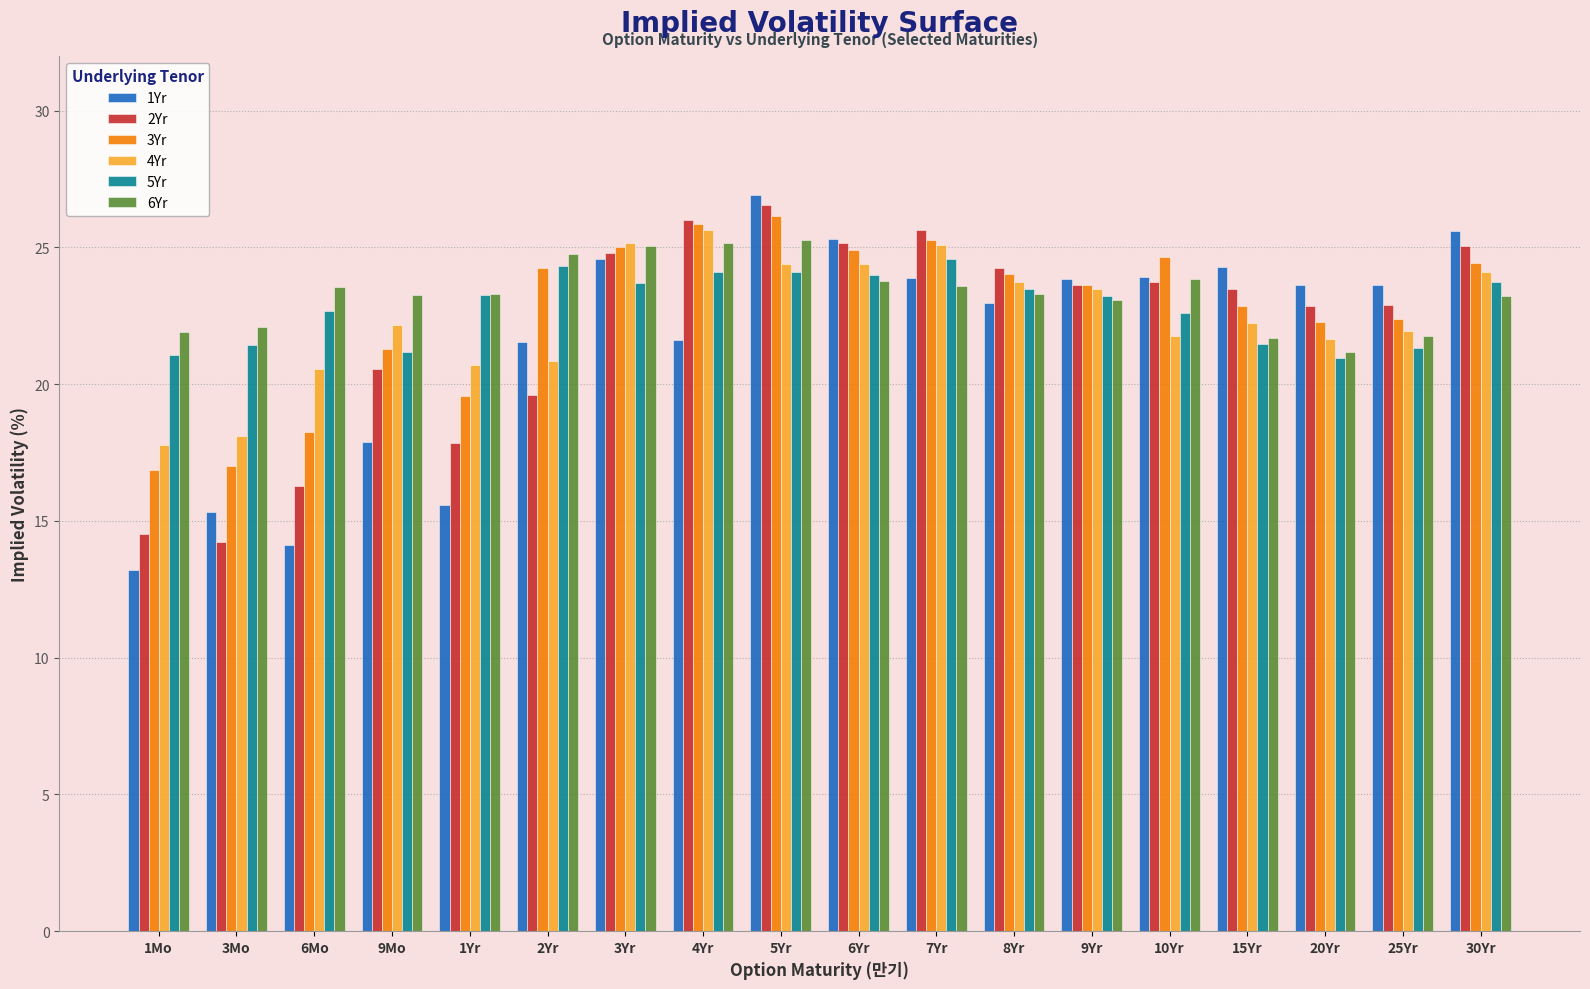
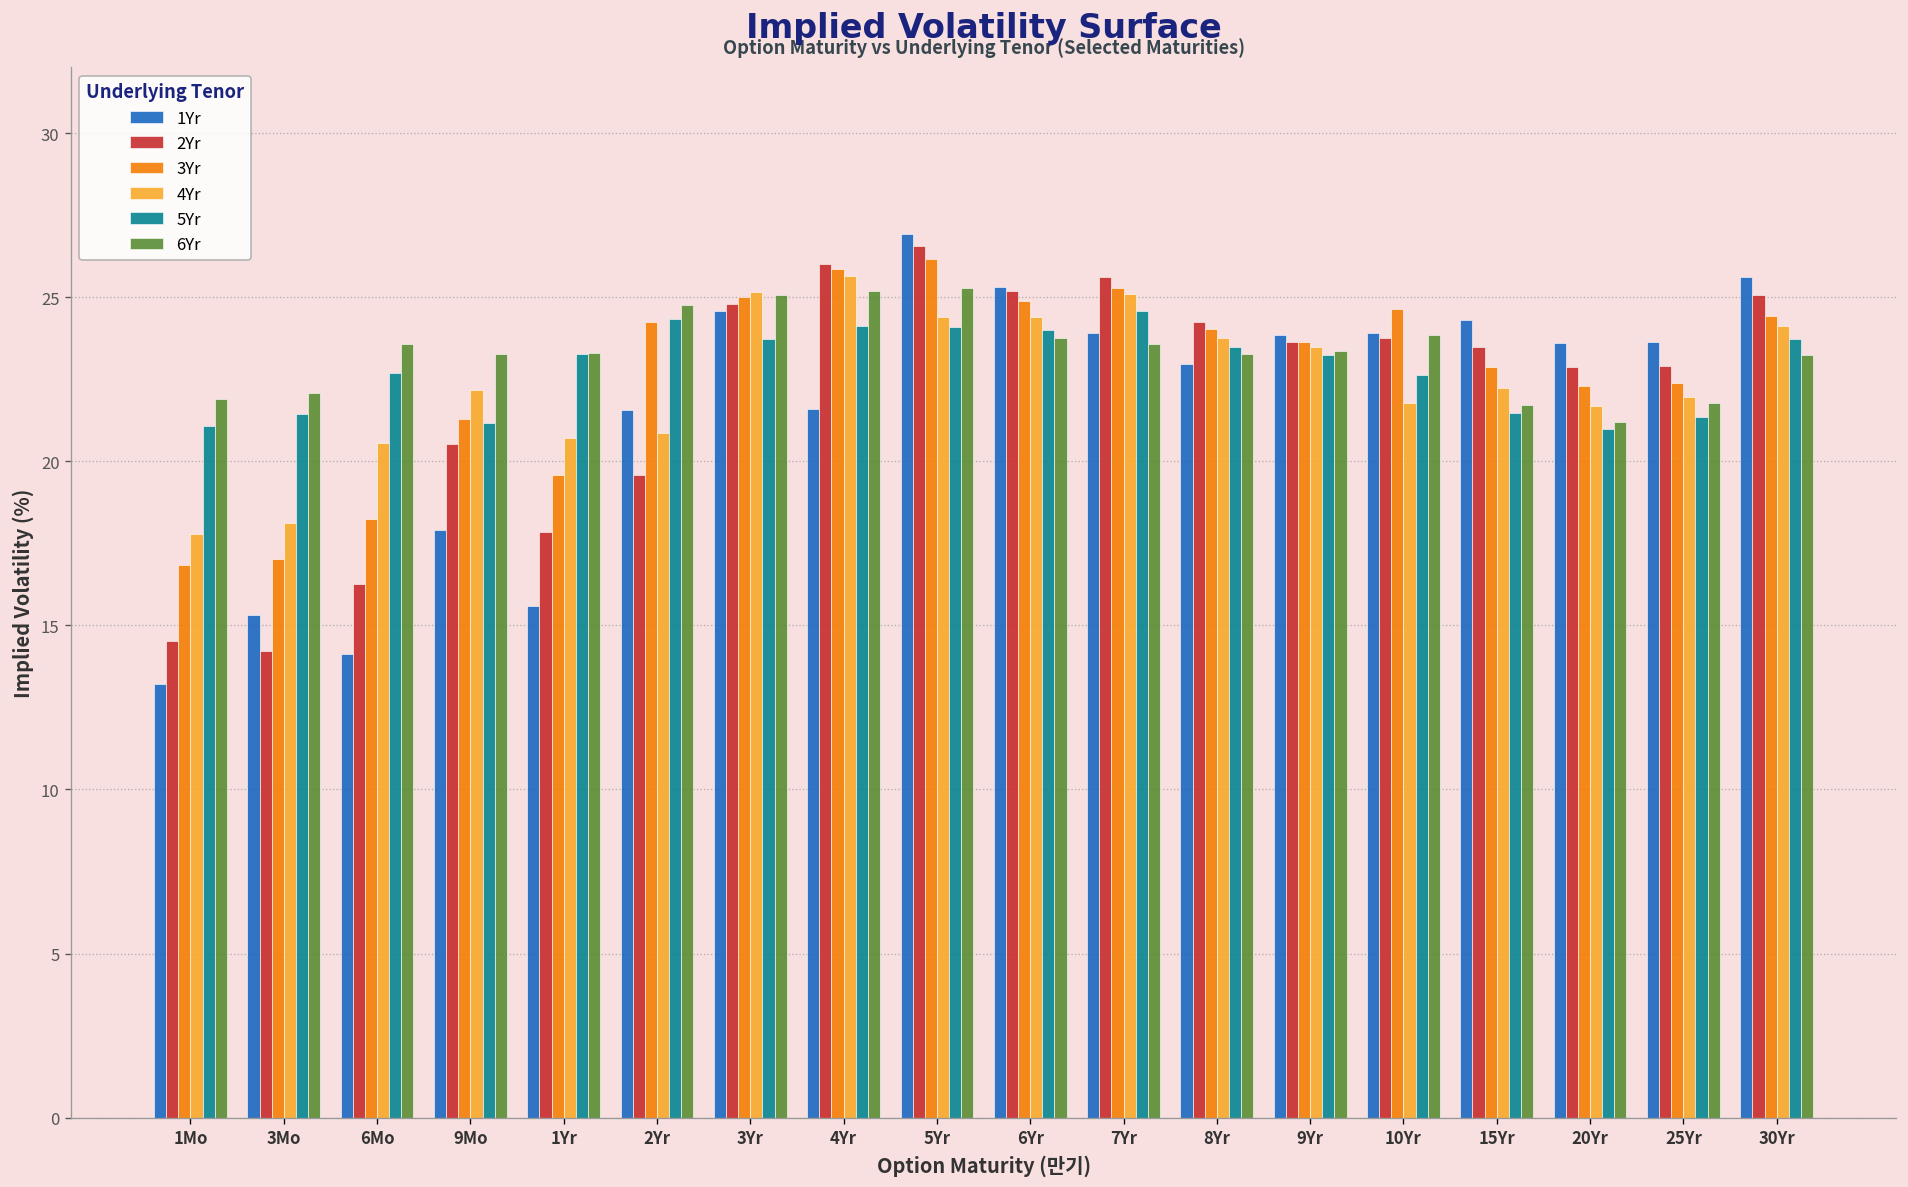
6Yr, 9Yr: 23.1 -> 23.4
